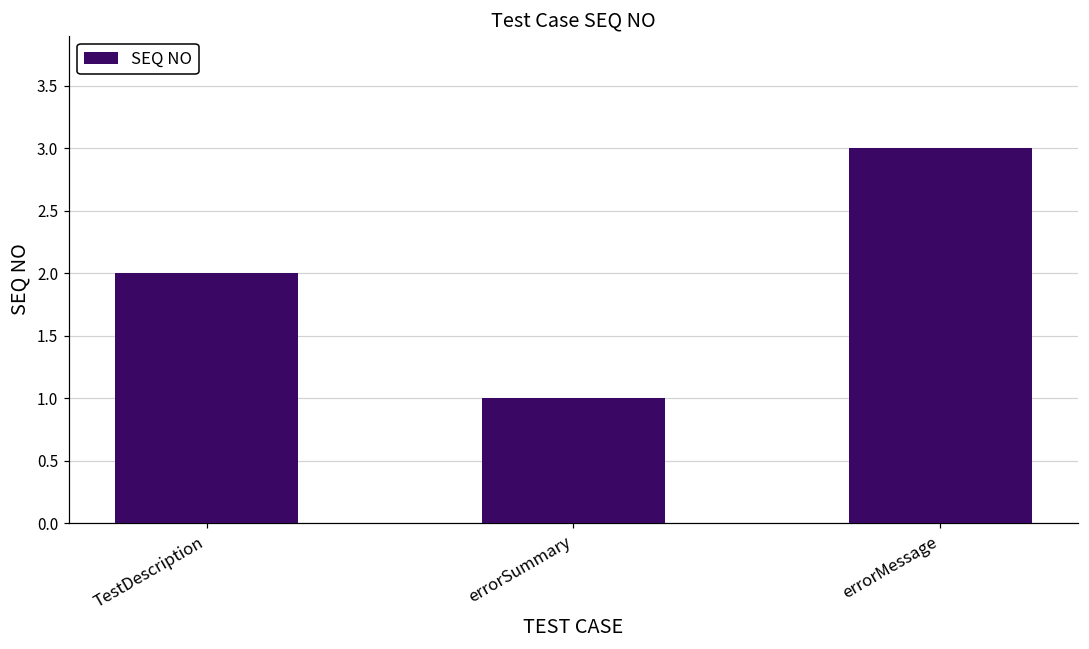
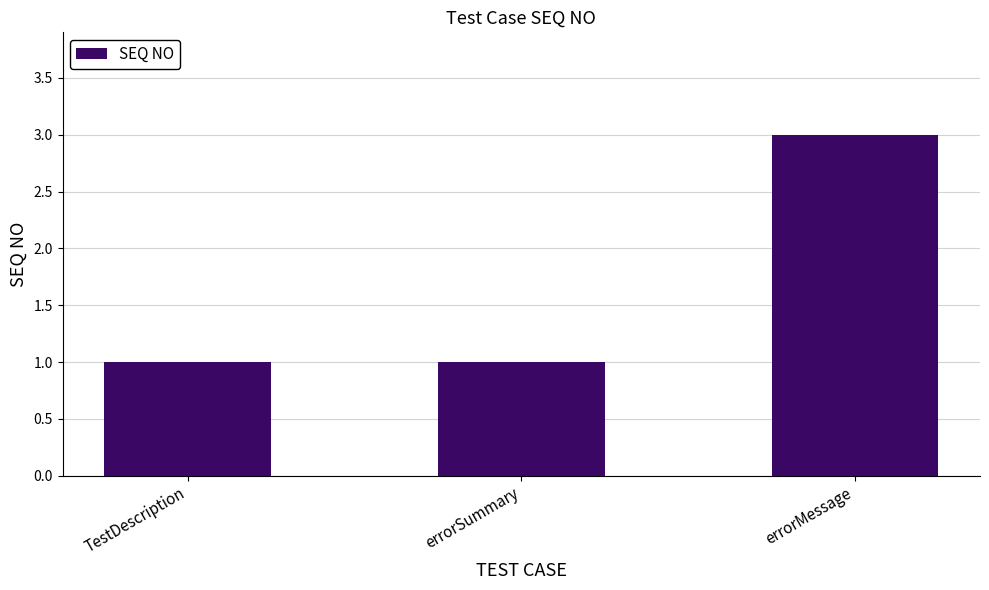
TestDescription: 2 -> 1
